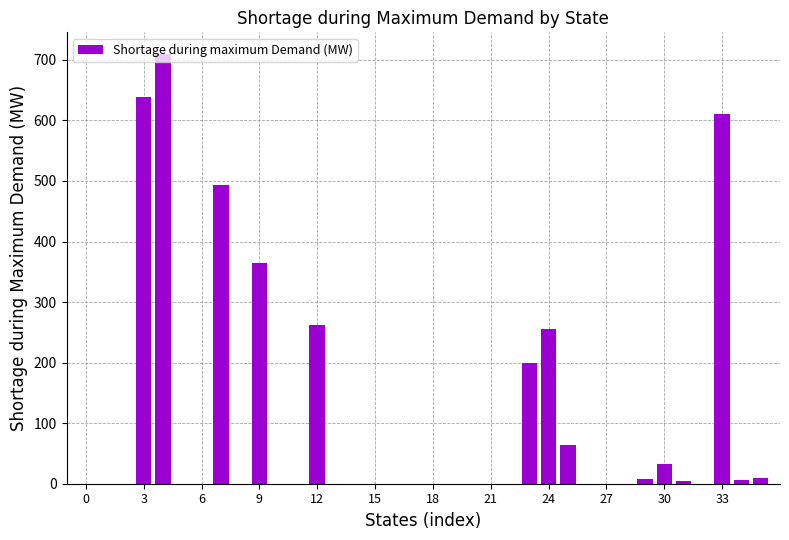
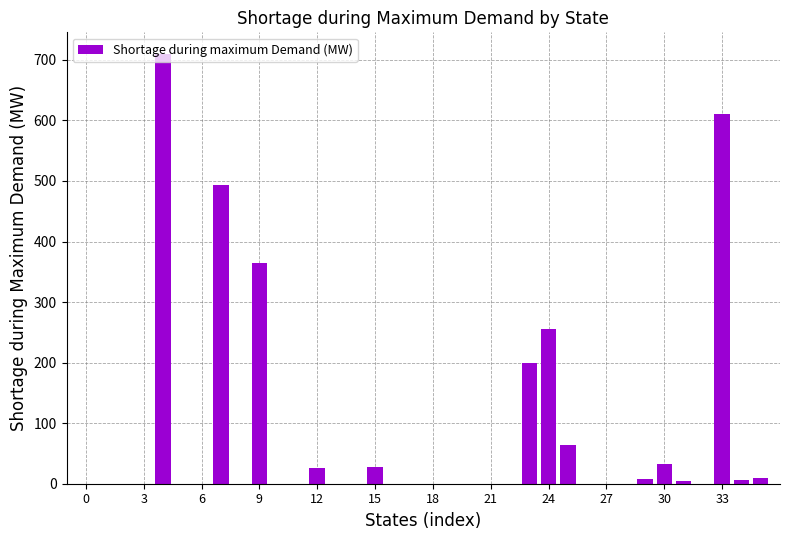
3: 640 -> 0
12: 260 -> 30
15: 0 -> 30
